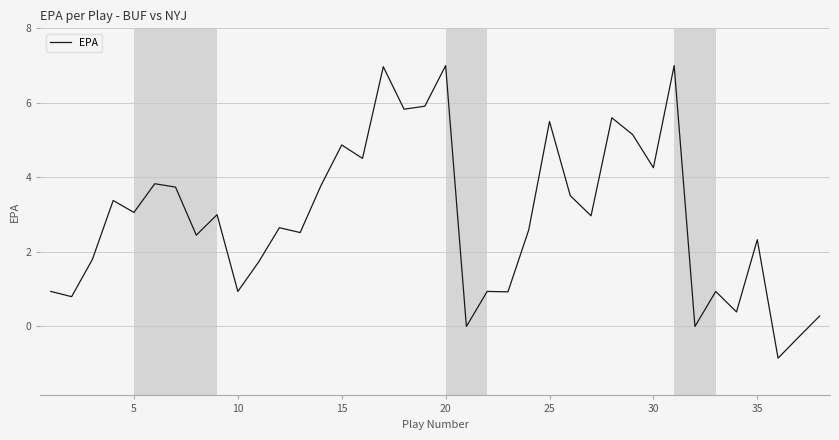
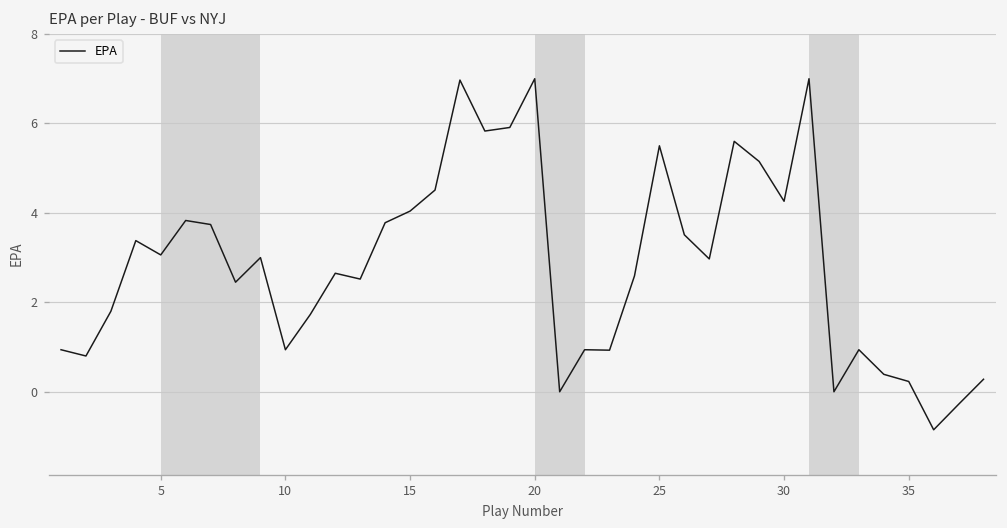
15: 4.9 -> 4.0
35: 2.3 -> 0.2
